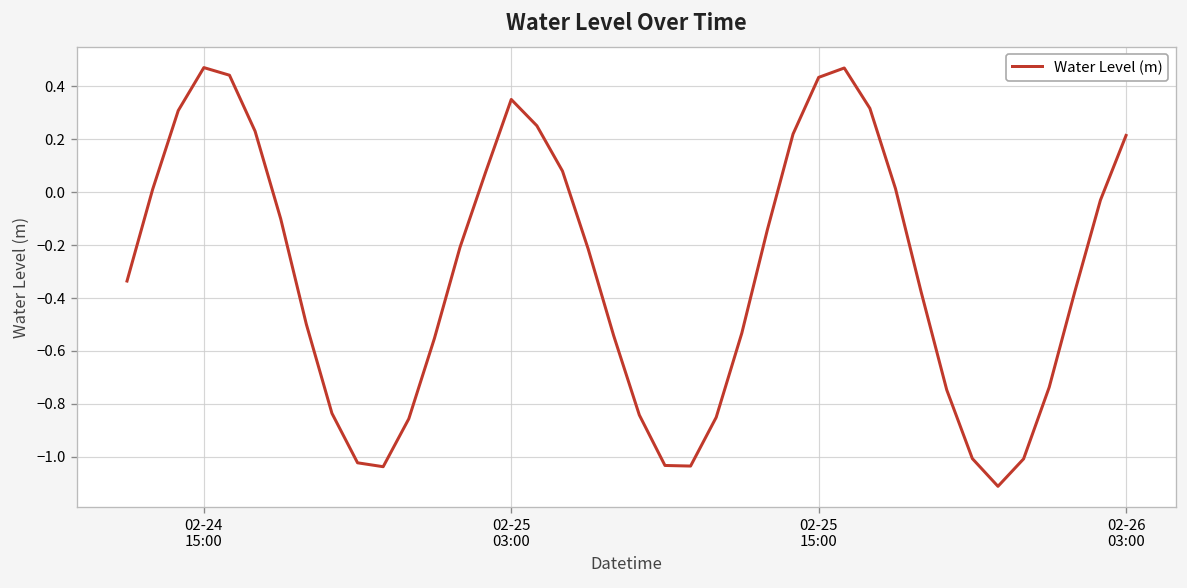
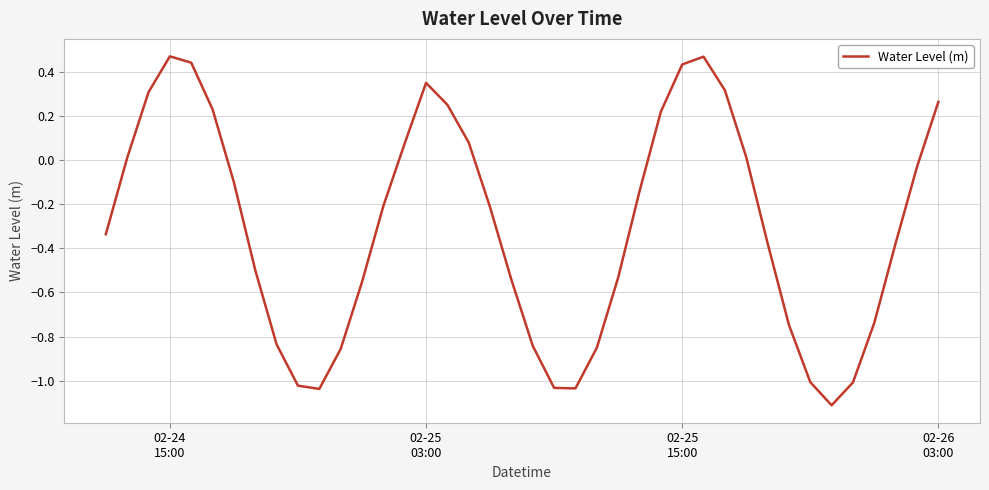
02-26 03:00: 0.21 -> 0.26
